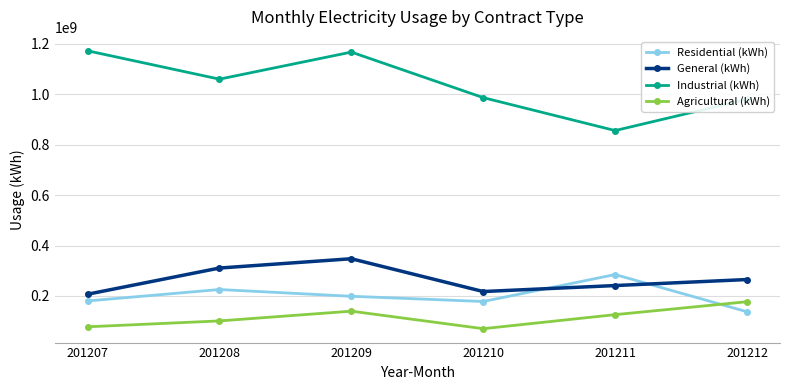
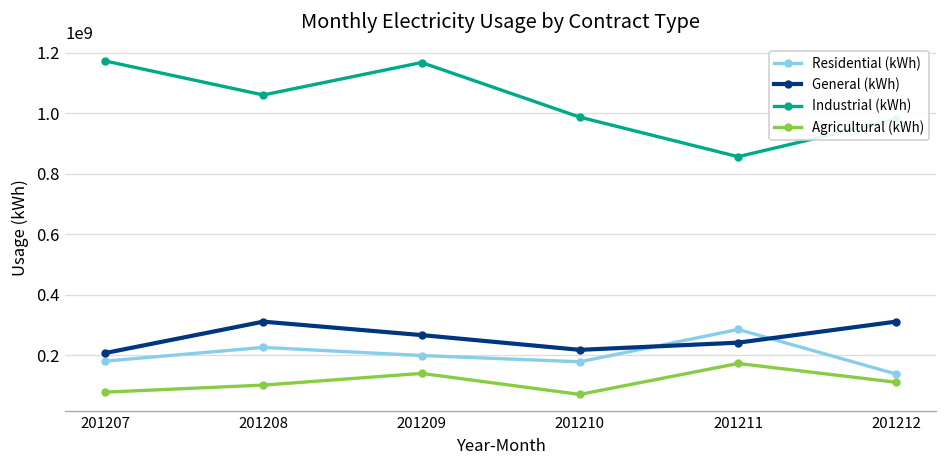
General (kWh), 201209: 350000000 -> 270000000
Agricultural (kWh), 201211: 130000000 -> 170000000
General (kWh), 201212: 270000000 -> 310000000
Agricultural (kWh), 201212: 180000000 -> 110000000
